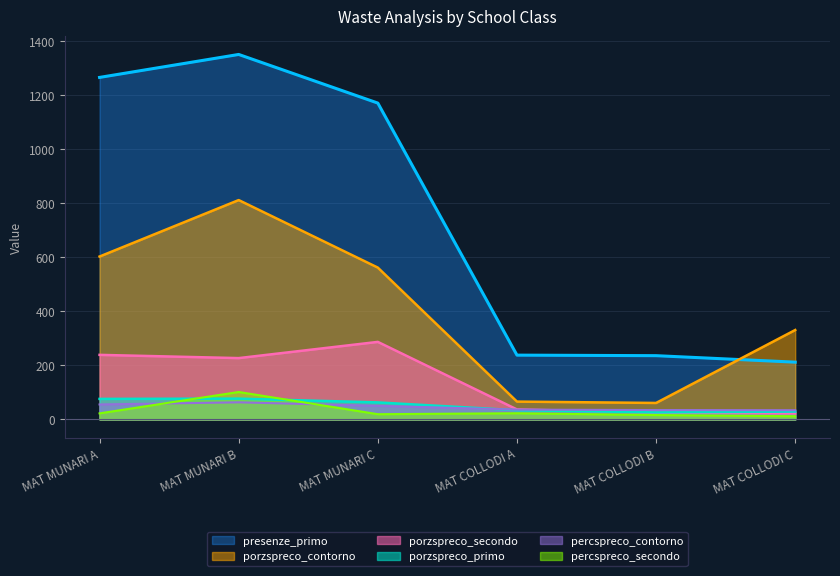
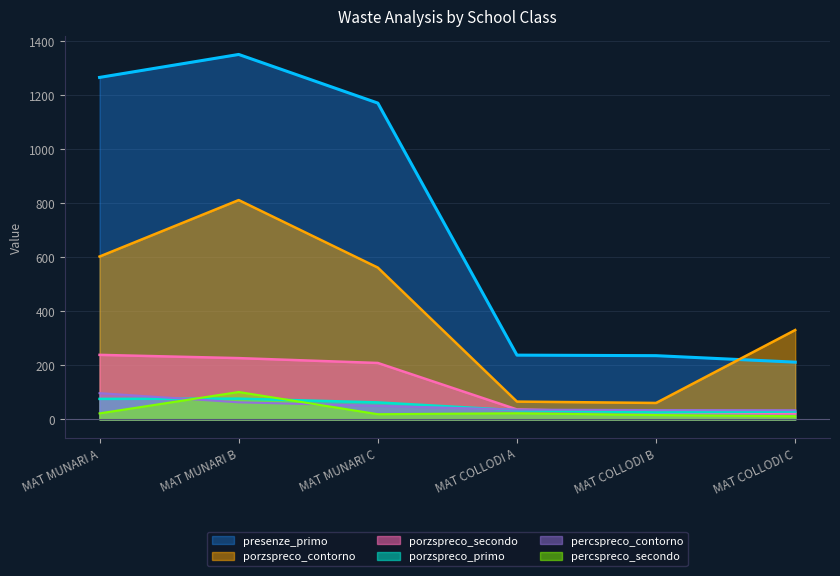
percspreco_contorno, MAT MUNARI A: 60 -> 100
porzspreco_secondo, MAT MUNARI C: 290 -> 210
